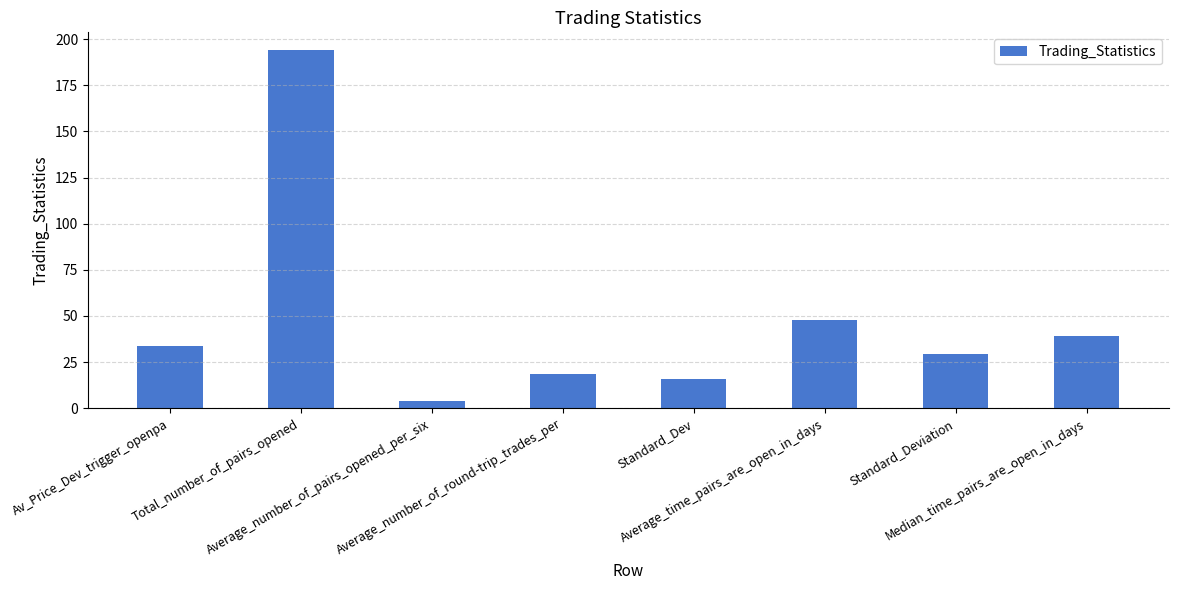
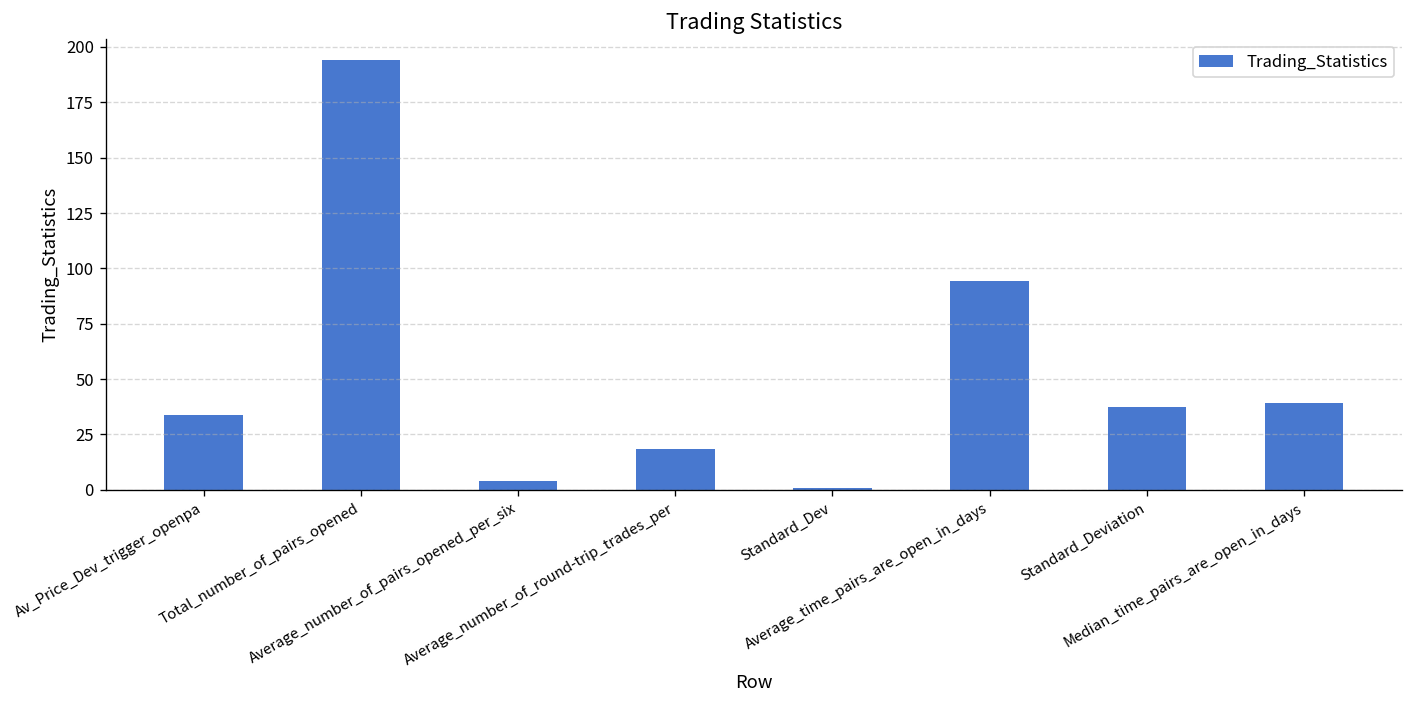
Standard_Dev: 16 -> 1
Average_time_pairs_are_open_in_days: 48 -> 94
Standard_Deviation: 29 -> 37
